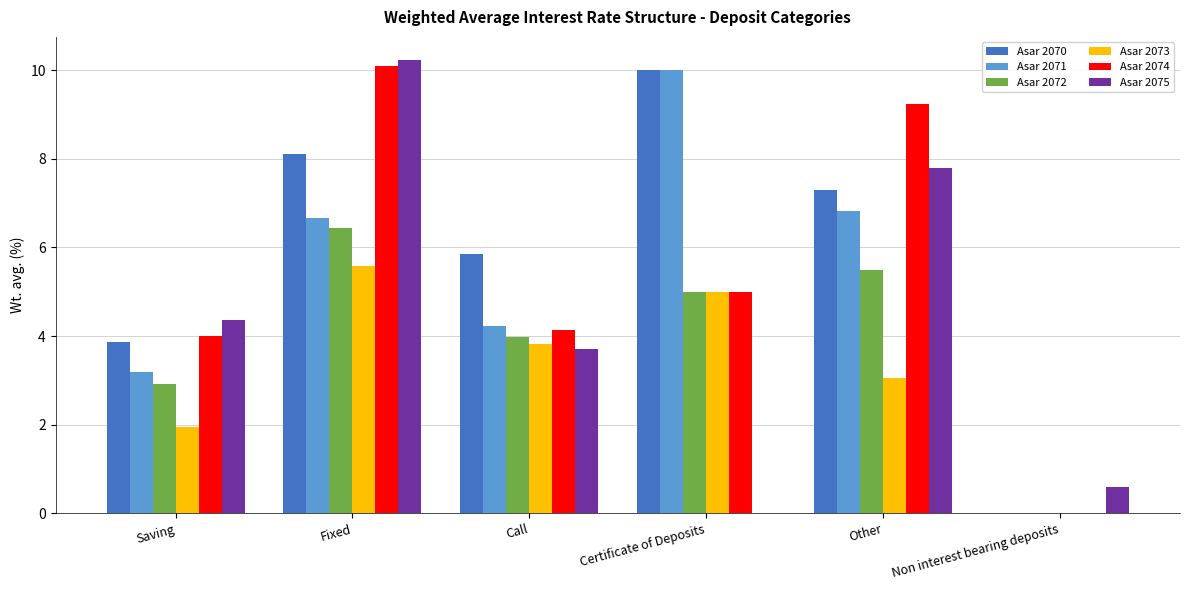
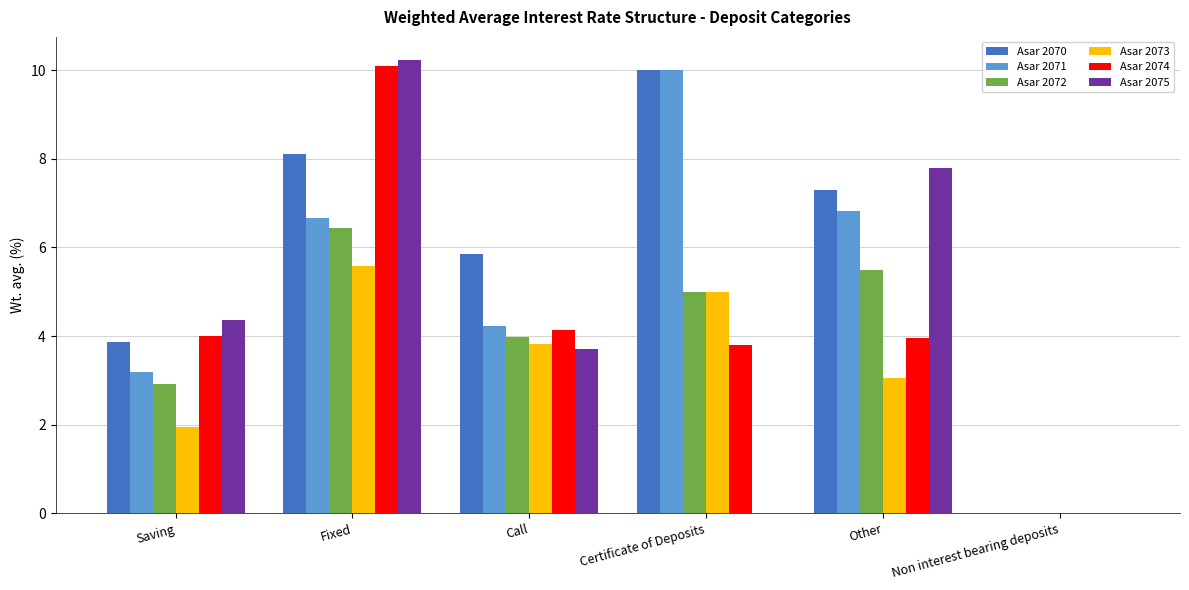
Asar 2074, Certificate of Deposits: 5.0 -> 3.8
Asar 2074, Other: 9.2 -> 4.0
Asar 2075, Non interest bearing deposits: 0.6 -> 0.0
